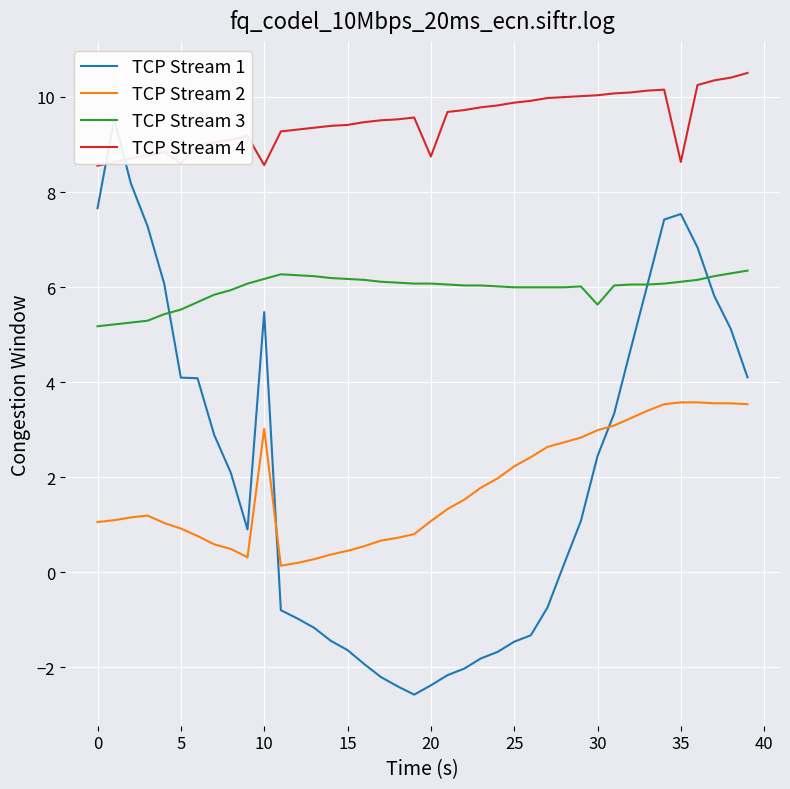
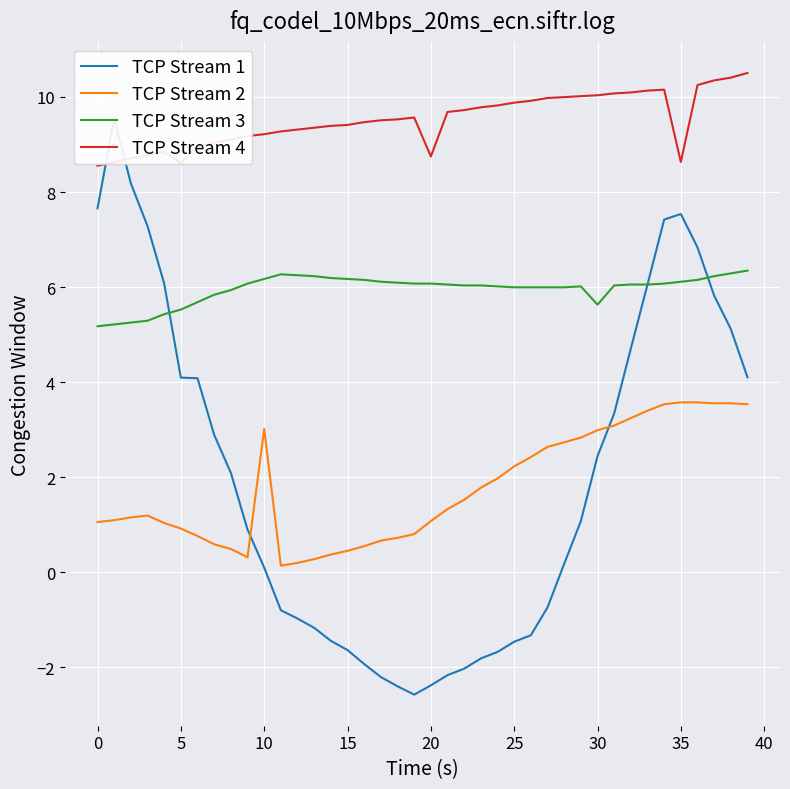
TCP Stream 1, 10: 5.5 -> 0.1
TCP Stream 4, 10: 8.6 -> 9.2
